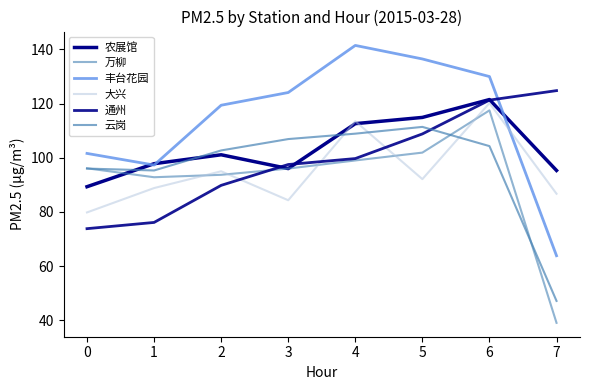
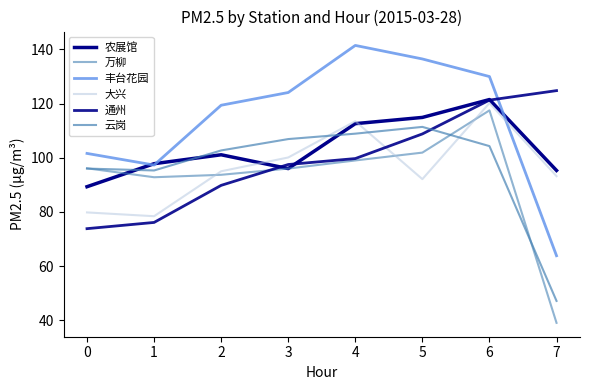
大兴, 1: 89 -> 78
大兴, 3: 84 -> 100
大兴, 7: 87 -> 93
